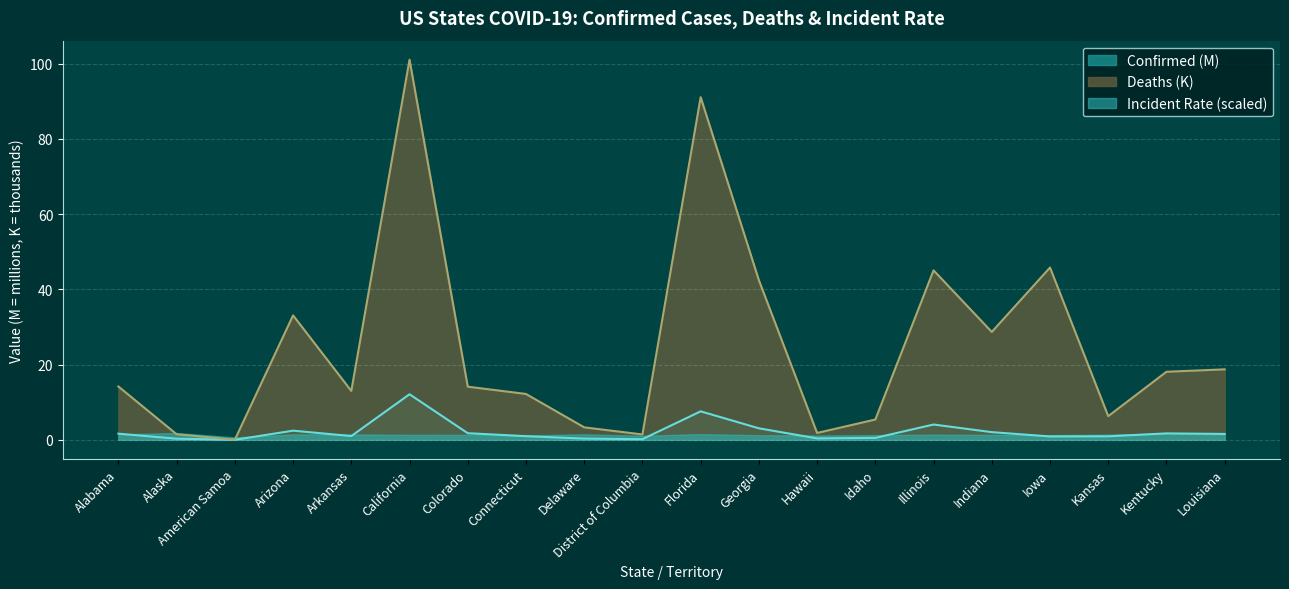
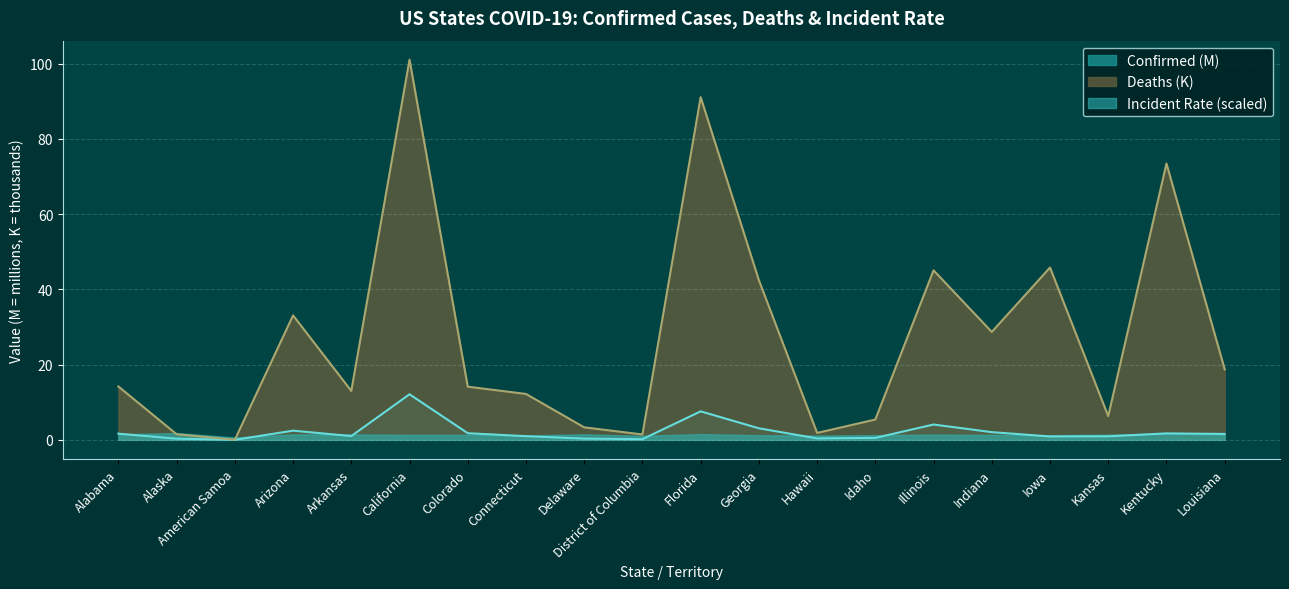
Deaths (K), Kentucky: 18 -> 73
